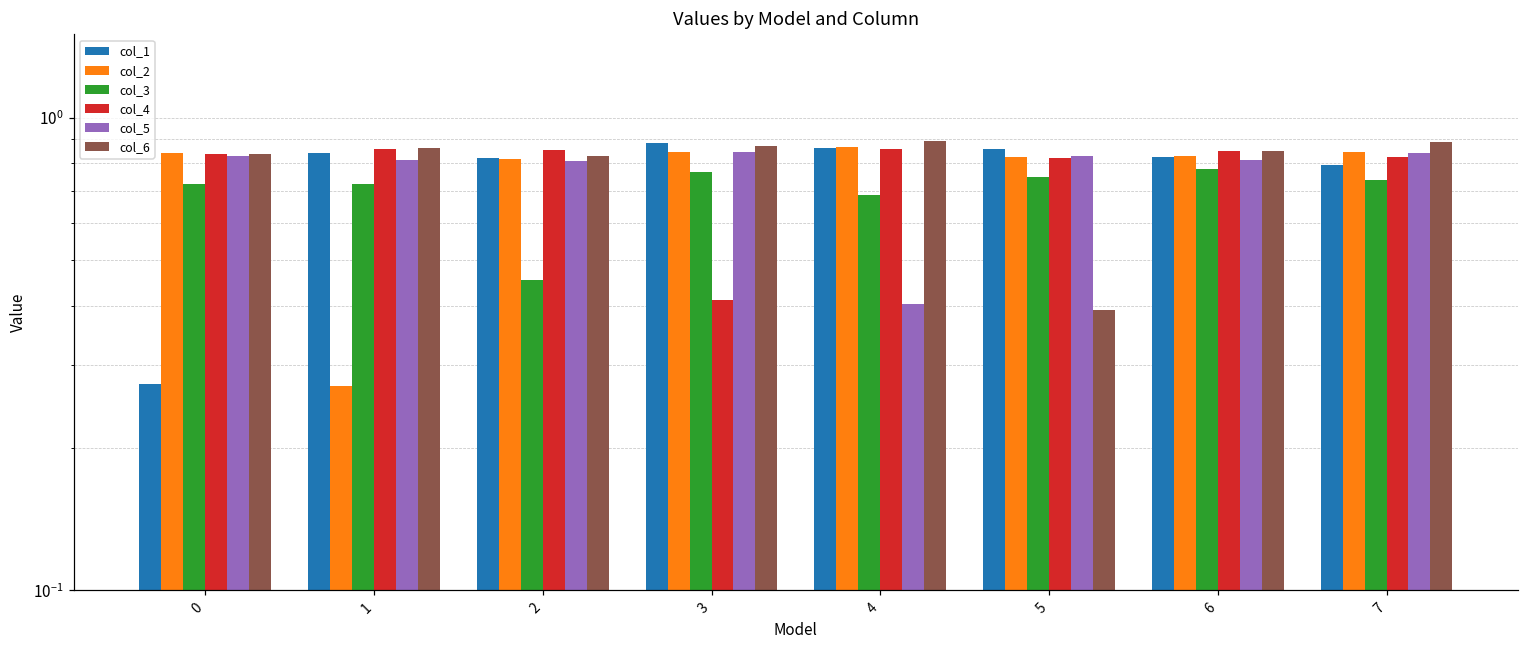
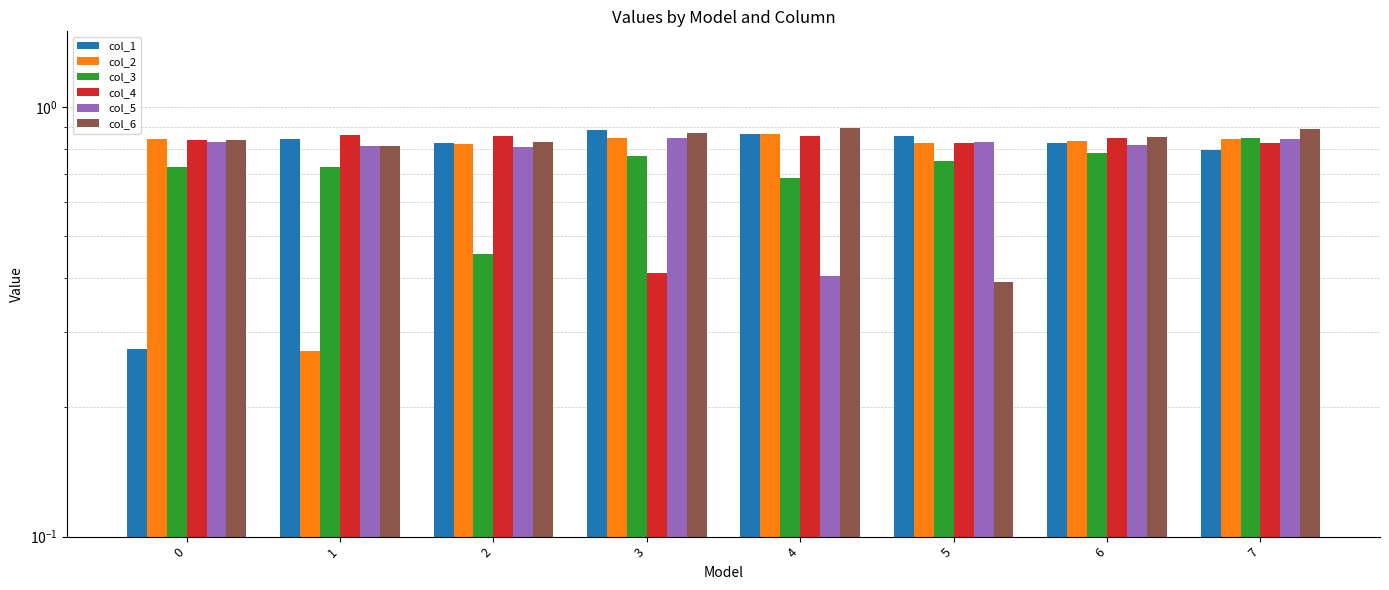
col_6, 1: 0.86 -> 0.81
col_3, 7: 0.74 -> 0.85
